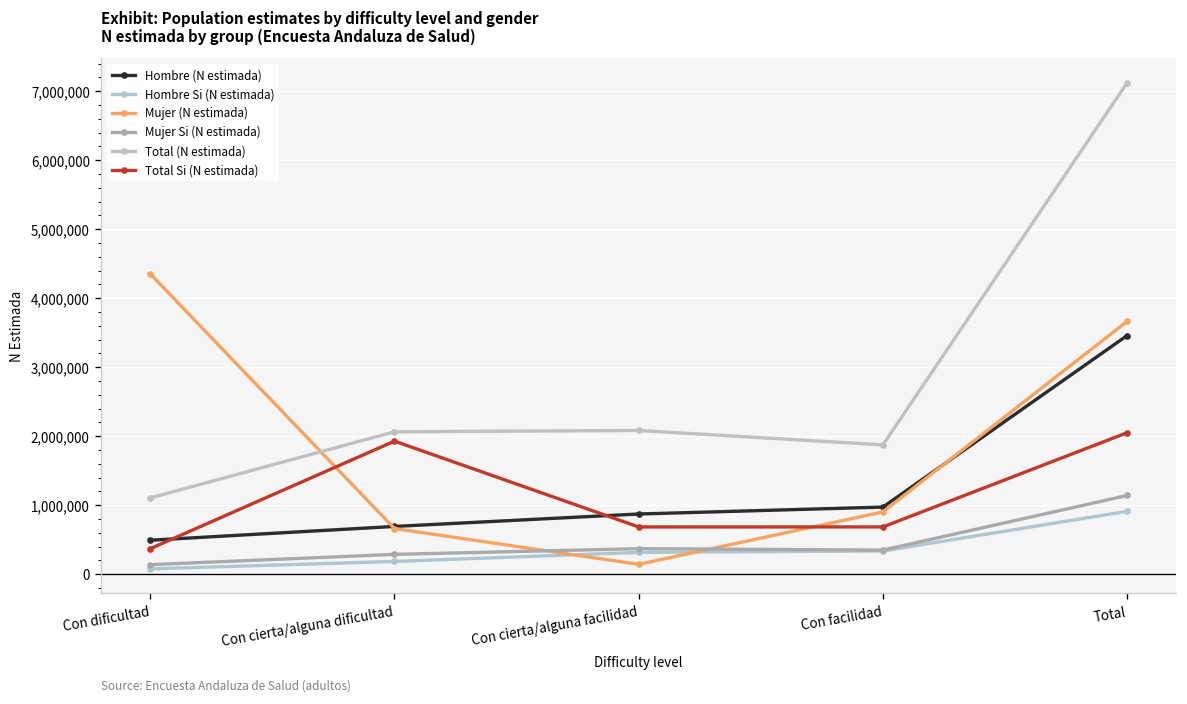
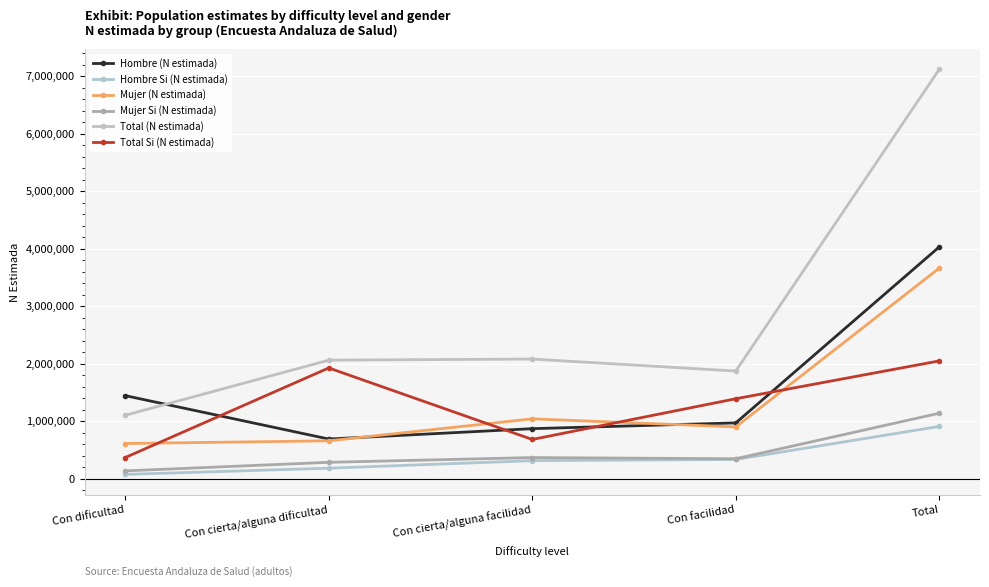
Hombre (N estimada), Con dificultad: 500,000 -> 1,400,000
Mujer (N estimada), Con dificultad: 4,400,000 -> 600,000
Mujer (N estimada), Con cierta/alguna facilidad: 100,000 -> 1,000,000
Total Si (N estimada), Con facilidad: 700,000 -> 1,400,000
Hombre (N estimada), Total: 3,500,000 -> 4,000,000
